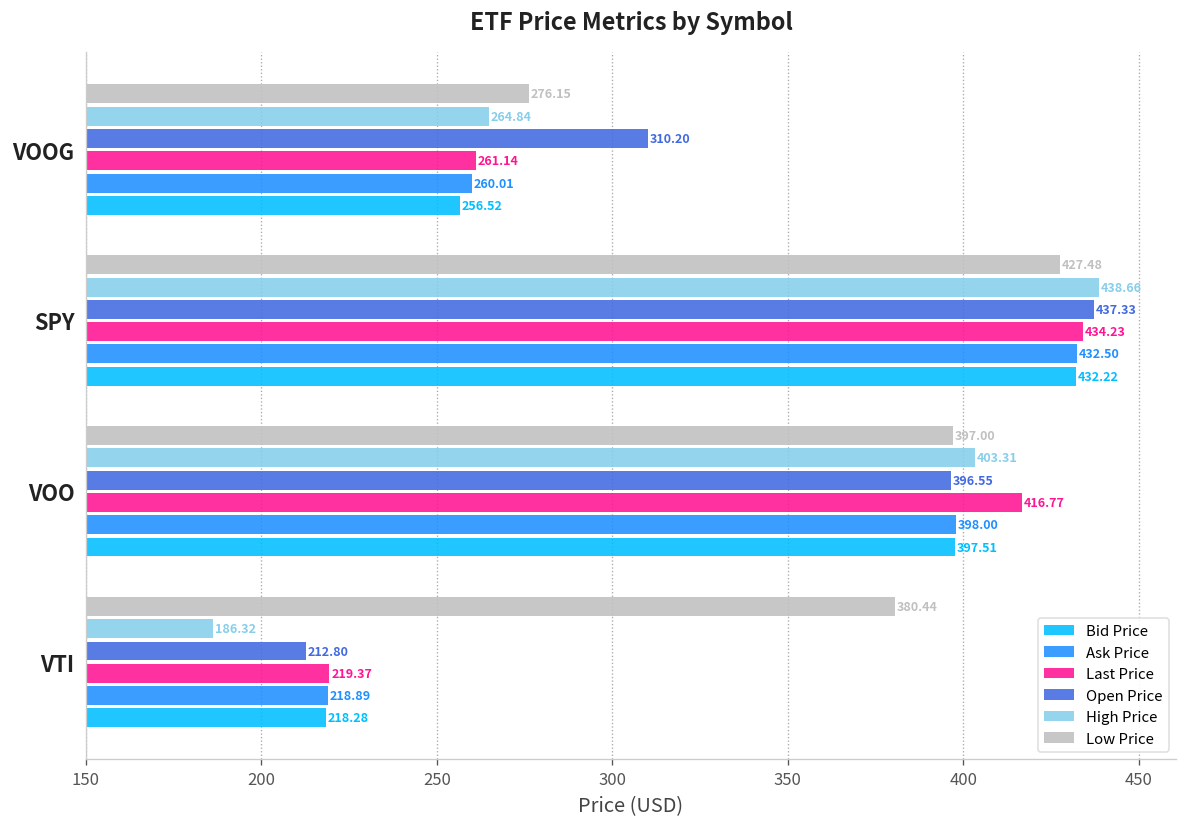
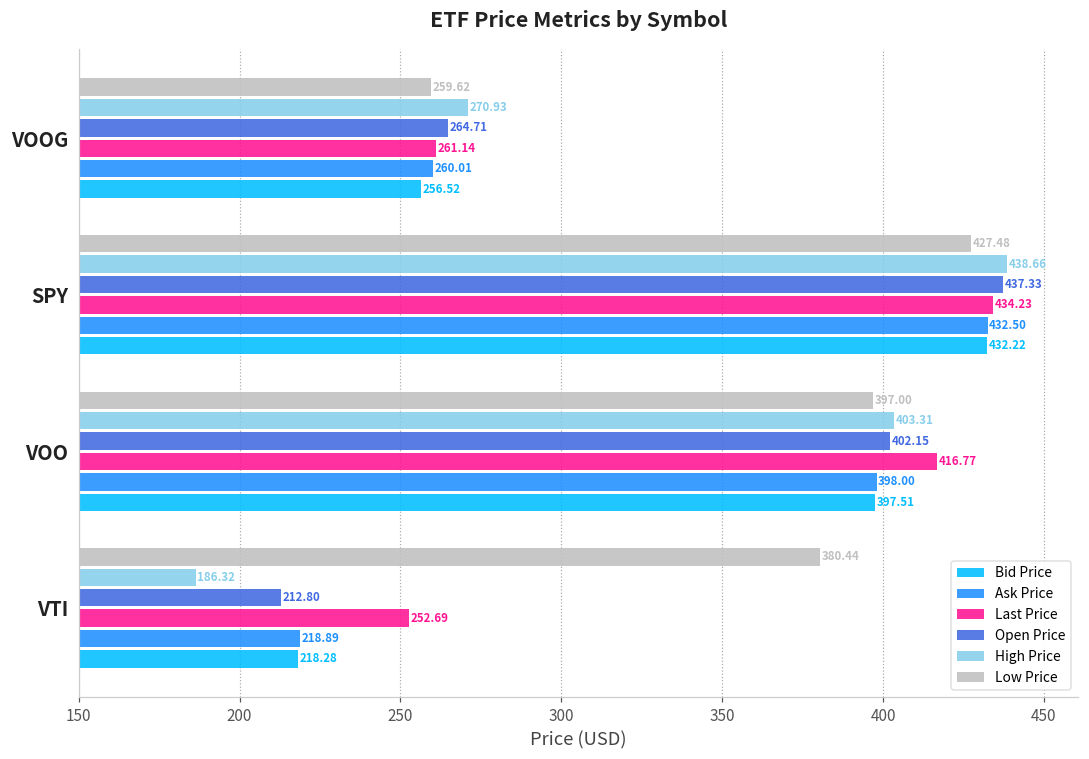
Low Price, VOOG: 276.15 -> 259.62
High Price, VOOG: 264.84 -> 270.93
Open Price, VOOG: 310.20 -> 264.71
Open Price, VOO: 396.55 -> 402.15
Last Price, VTI: 219.37 -> 252.69
